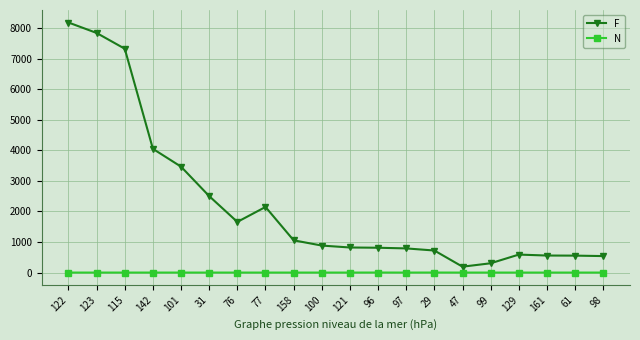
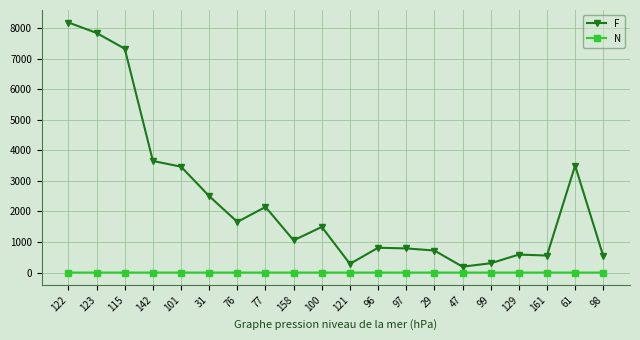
F, 142: 4000 -> 3700
F, 100: 900 -> 1500
F, 121: 800 -> 300
F, 61: 600 -> 3500
